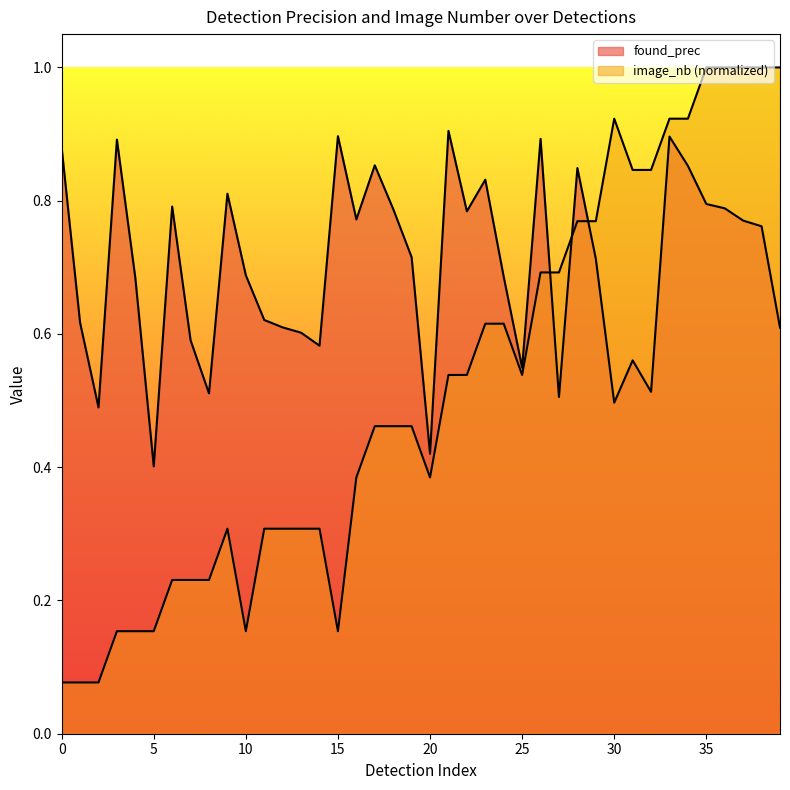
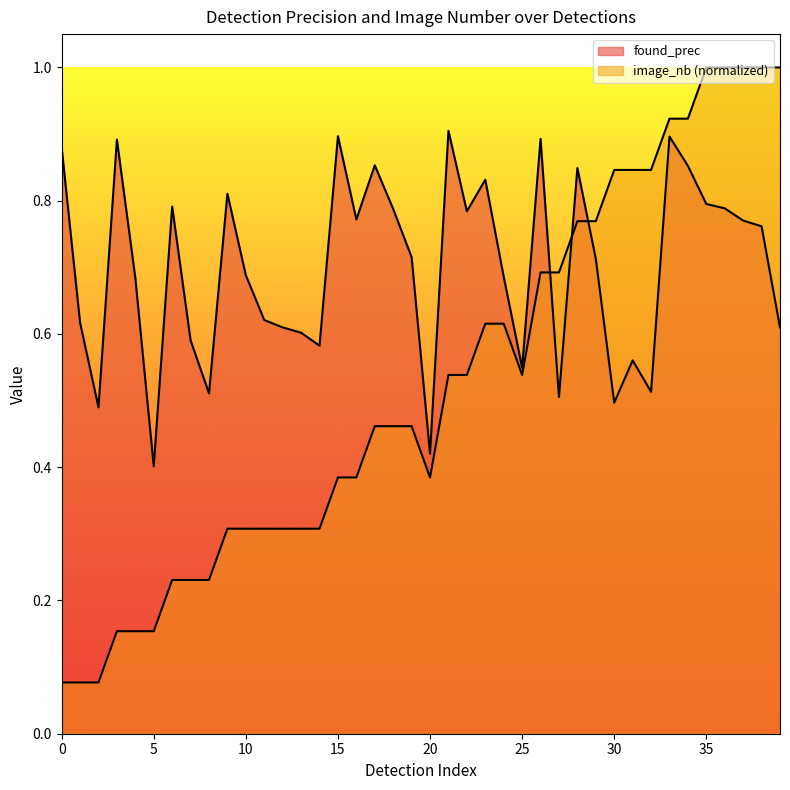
image_nb (normalized), 10: 0.15 -> 0.31
image_nb (normalized), 15: 0.15 -> 0.38
image_nb (normalized), 30: 0.92 -> 0.85
